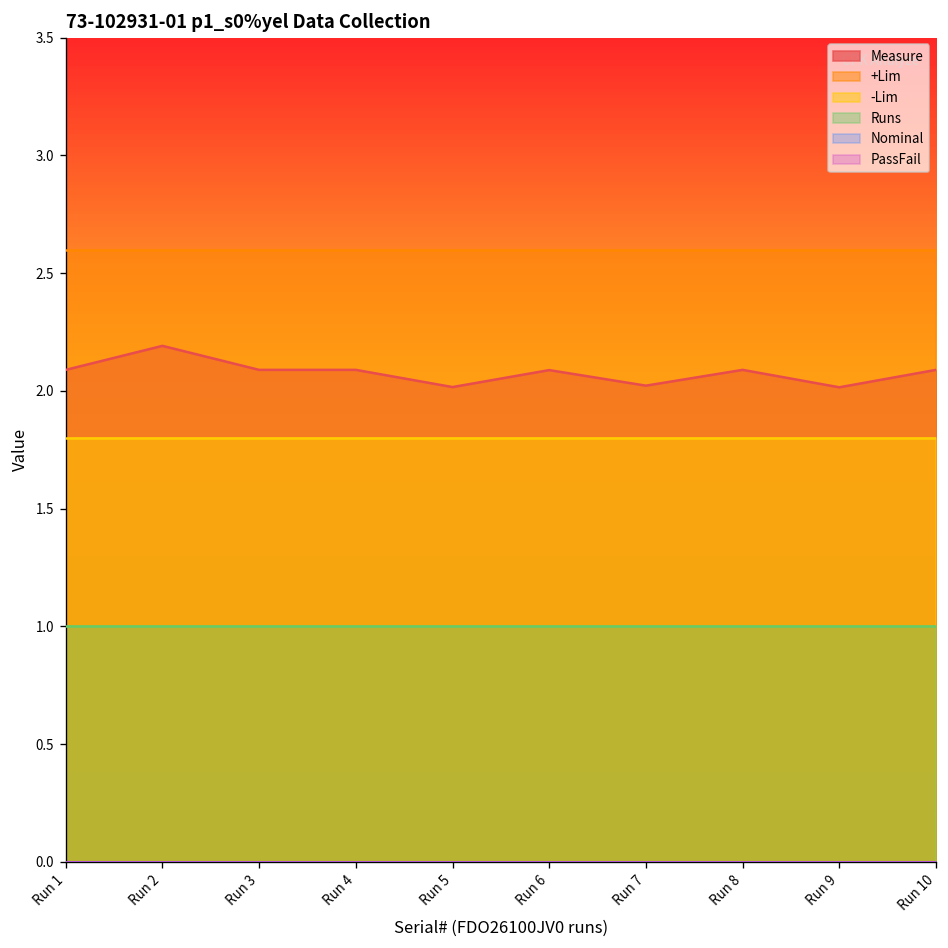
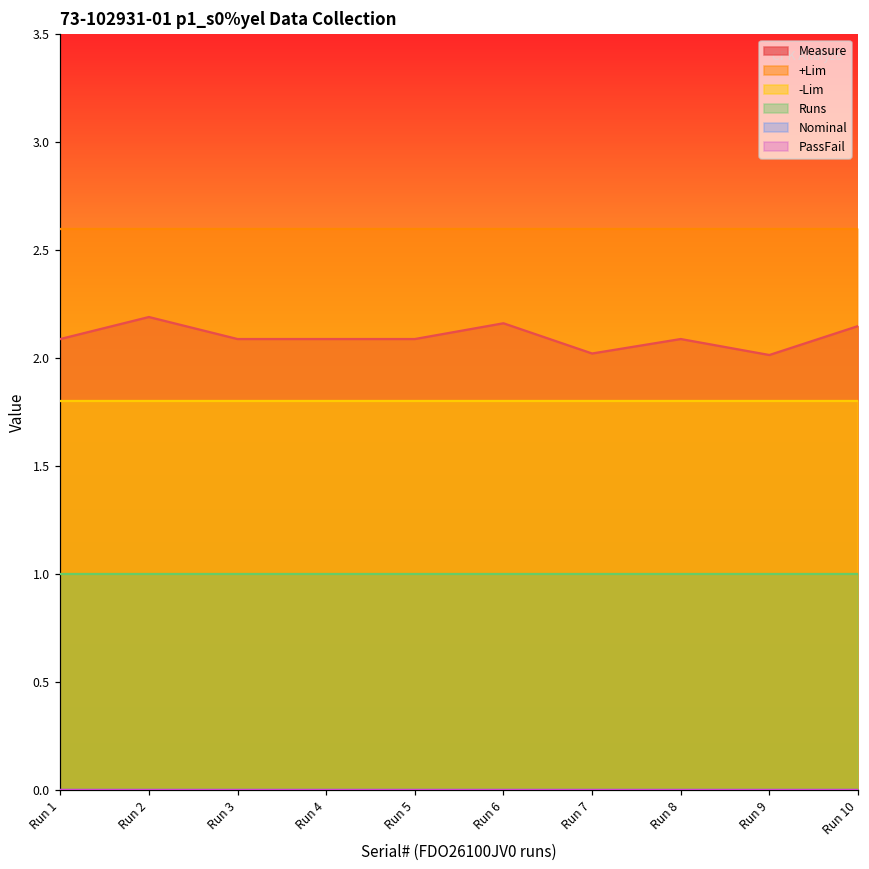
Measure, Run 5: 2.02 -> 2.09
Measure, Run 6: 2.09 -> 2.16
Measure, Run 10: 2.09 -> 2.15
